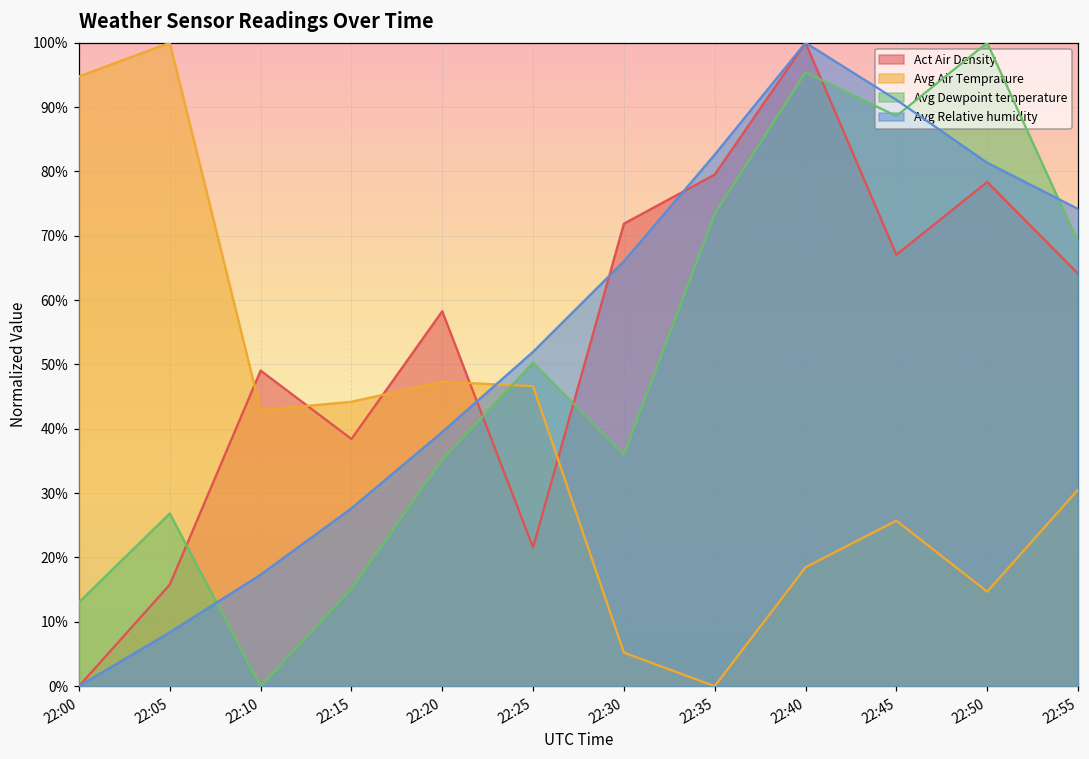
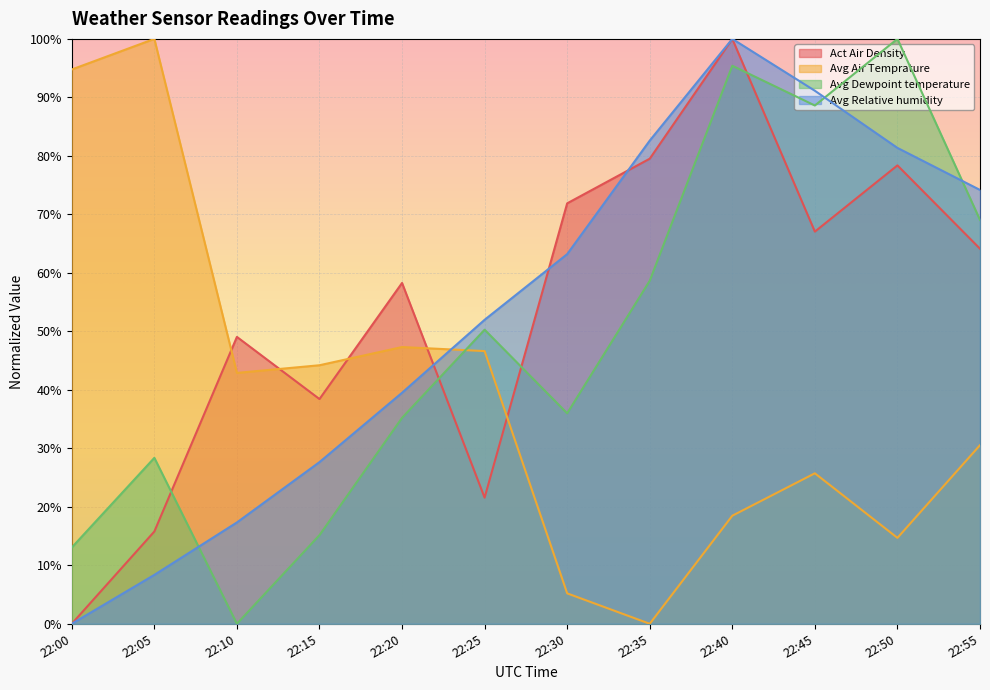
Avg Dewpoint temperature, 22:05: 27% -> 28%
Avg Relative humidity, 22:30: 66% -> 63%
Avg Dewpoint temperature, 22:35: 73% -> 59%
